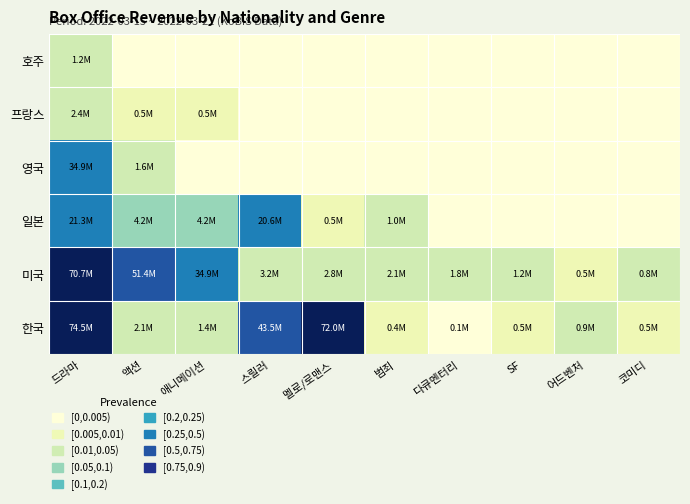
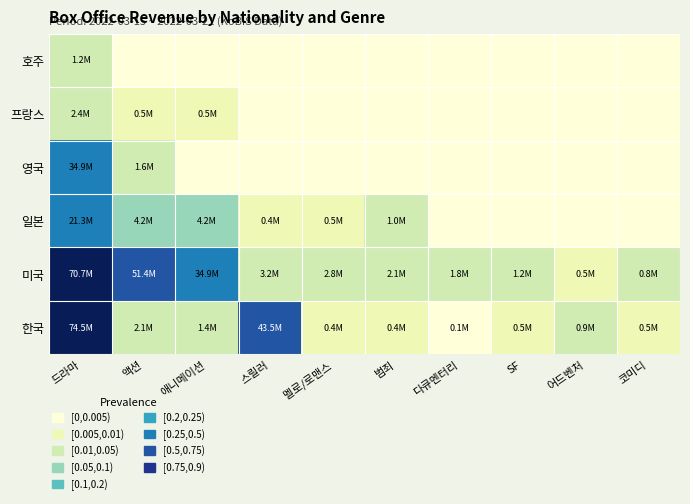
일본, 스릴러: 20.6M -> 0.4M
한국, 멜로/로맨스: 72.0M -> 0.4M
